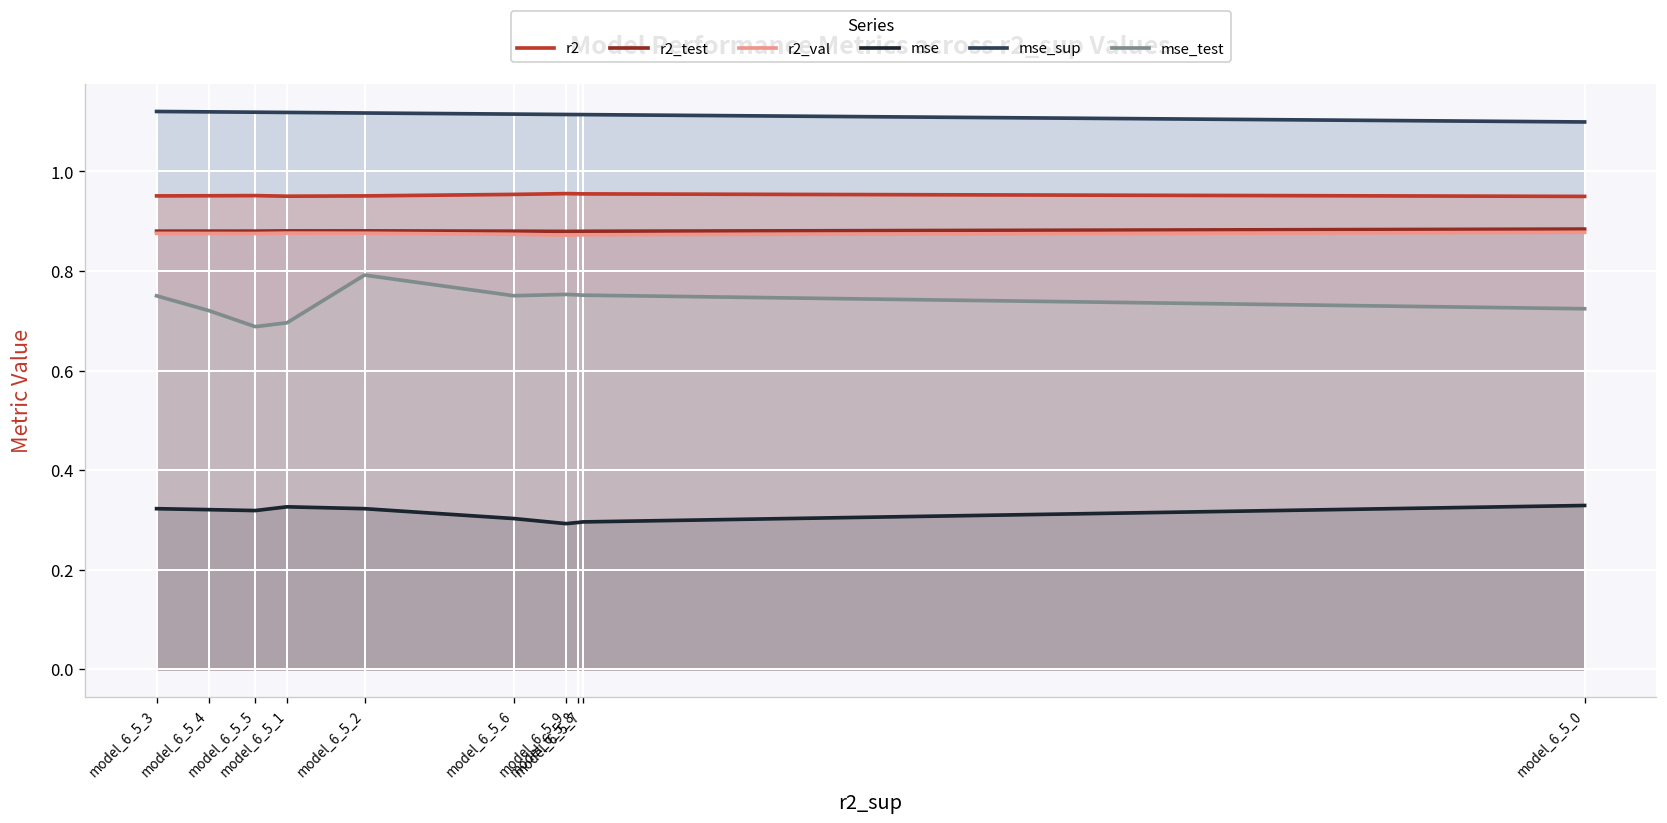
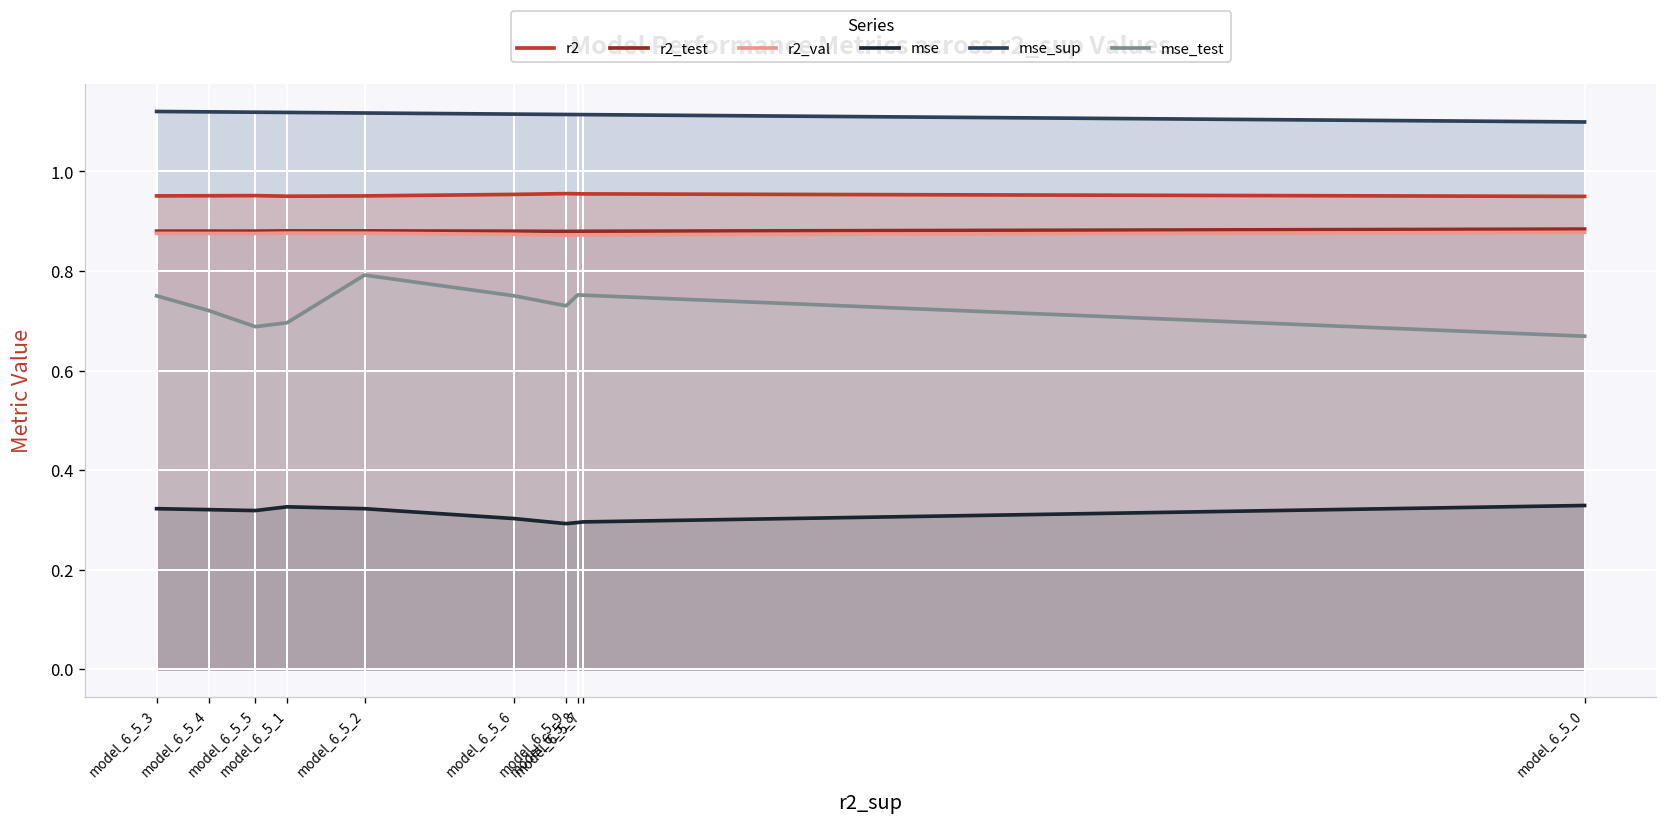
mse_test, model_6_5_9: 0.75 -> 0.73
mse_test, model_6_5_0: 0.72 -> 0.67
